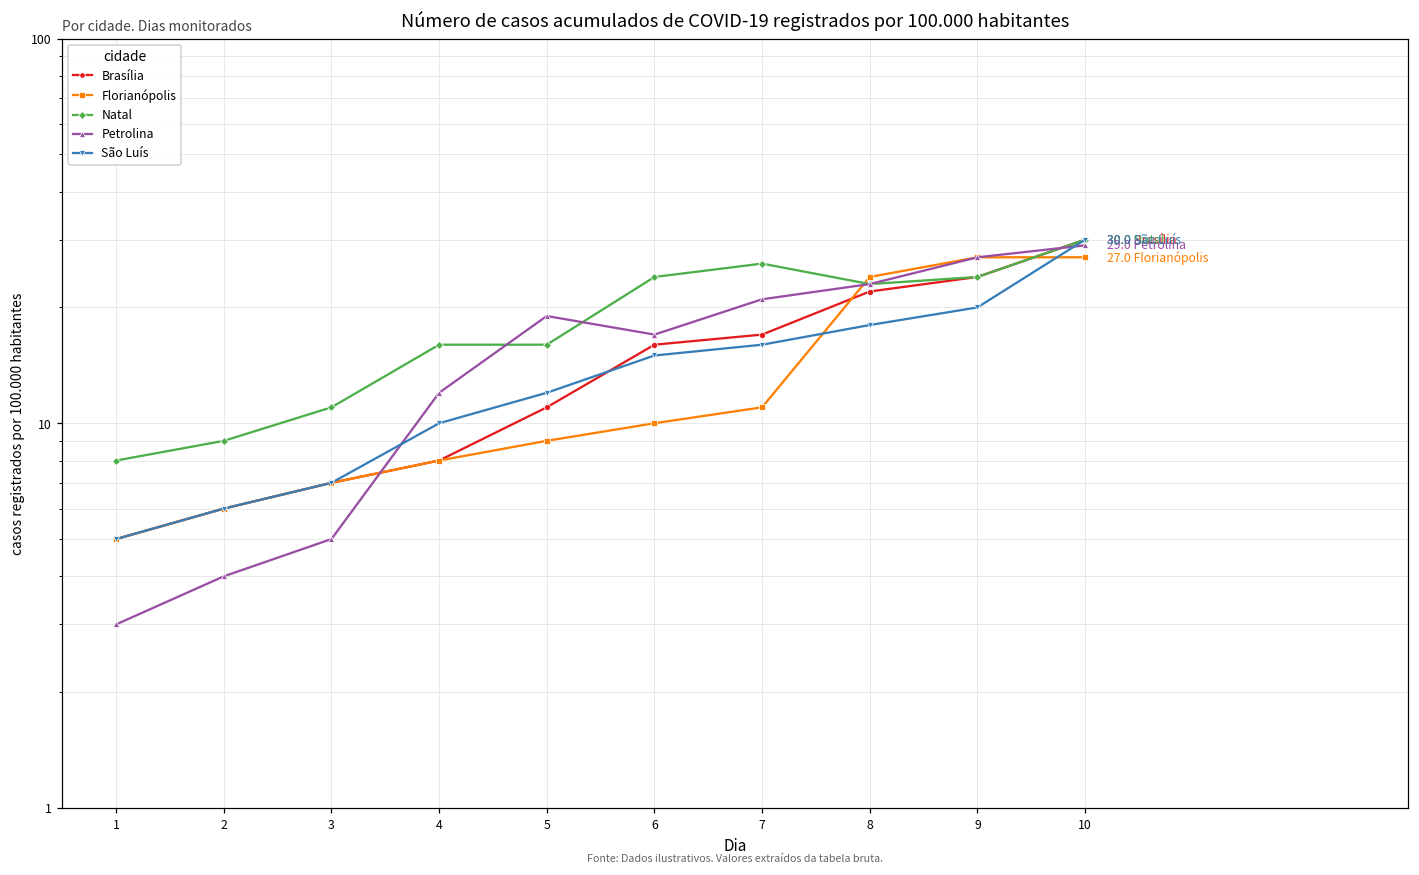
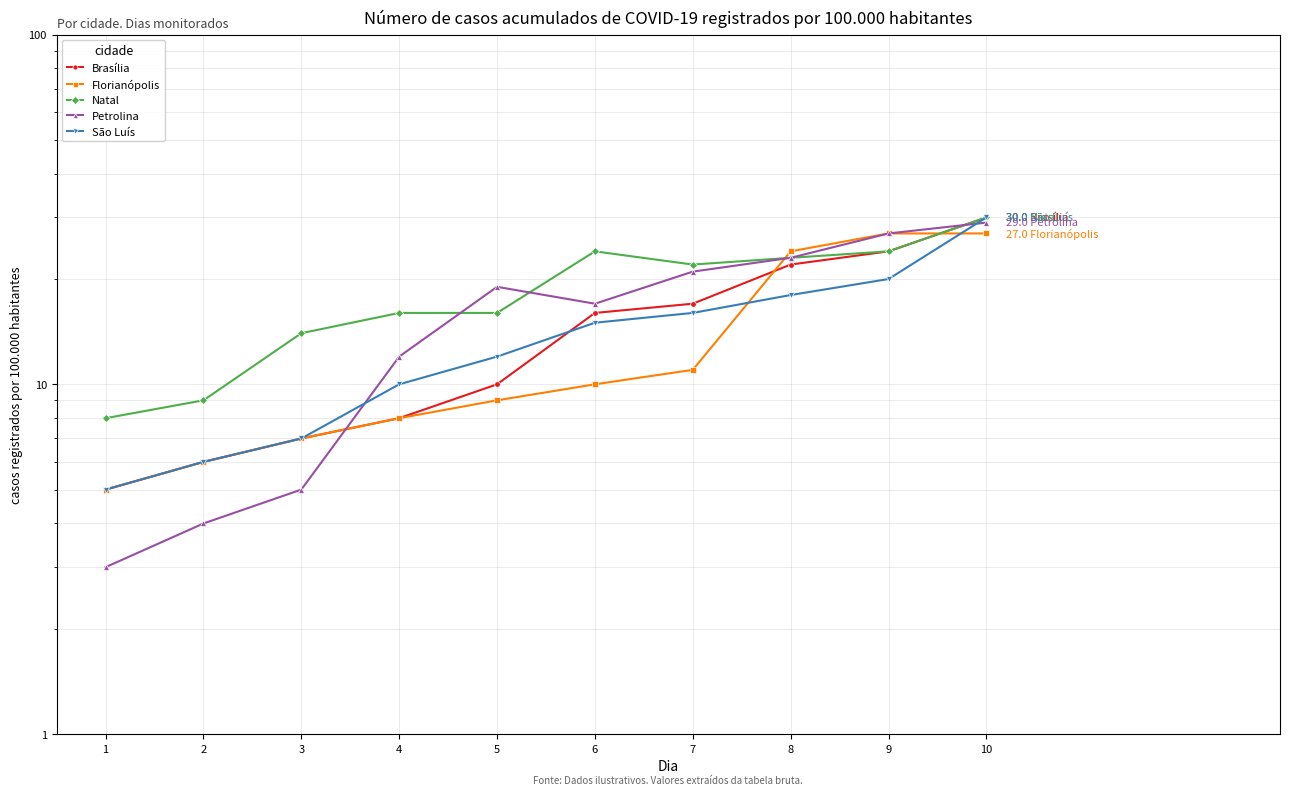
Natal, 3: 11 -> 14
Brasília, 5: 11 -> 10
Natal, 7: 26 -> 22
